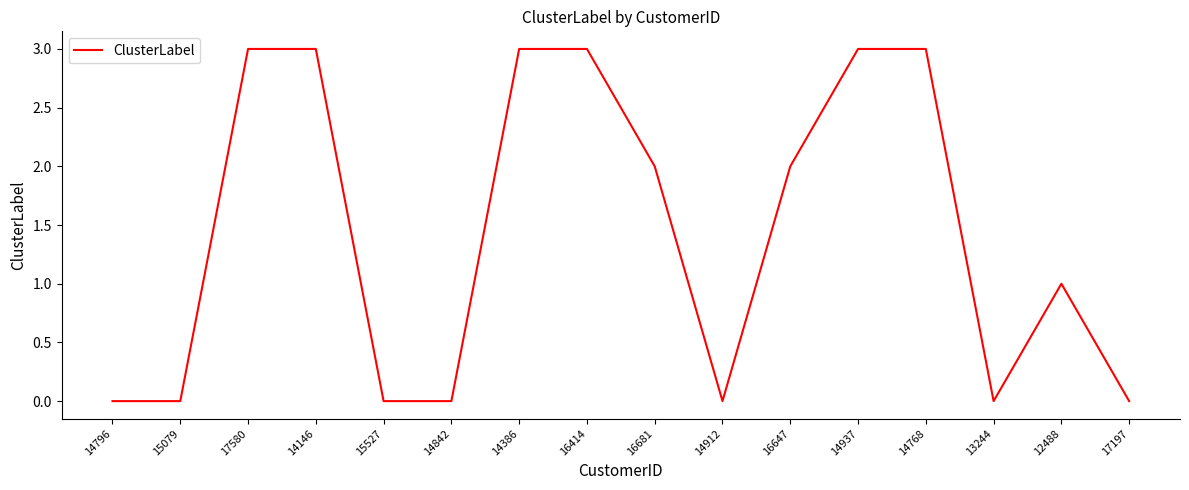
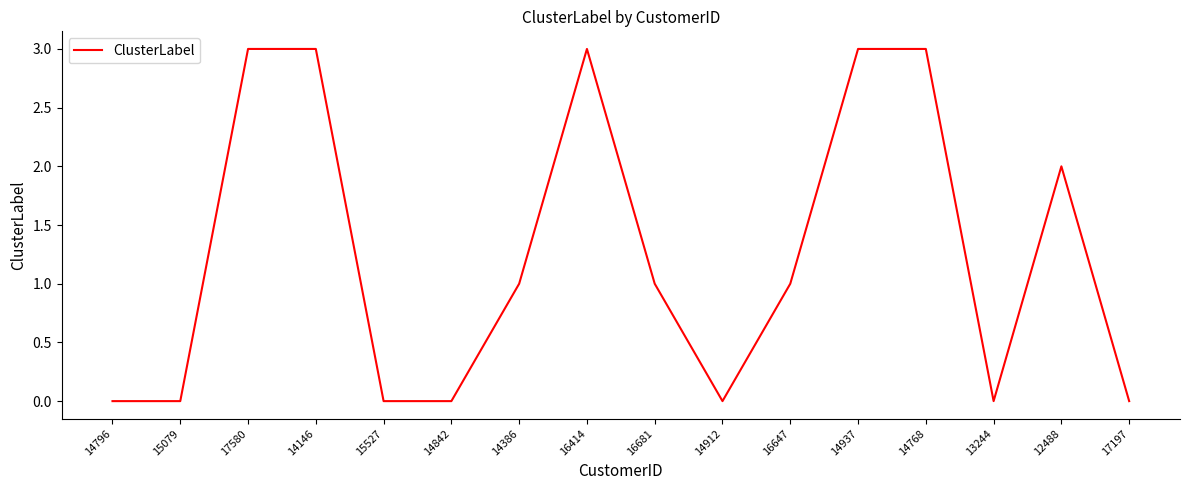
14386: 3 -> 1
16681: 2 -> 1
16647: 2 -> 1
12488: 1 -> 2
